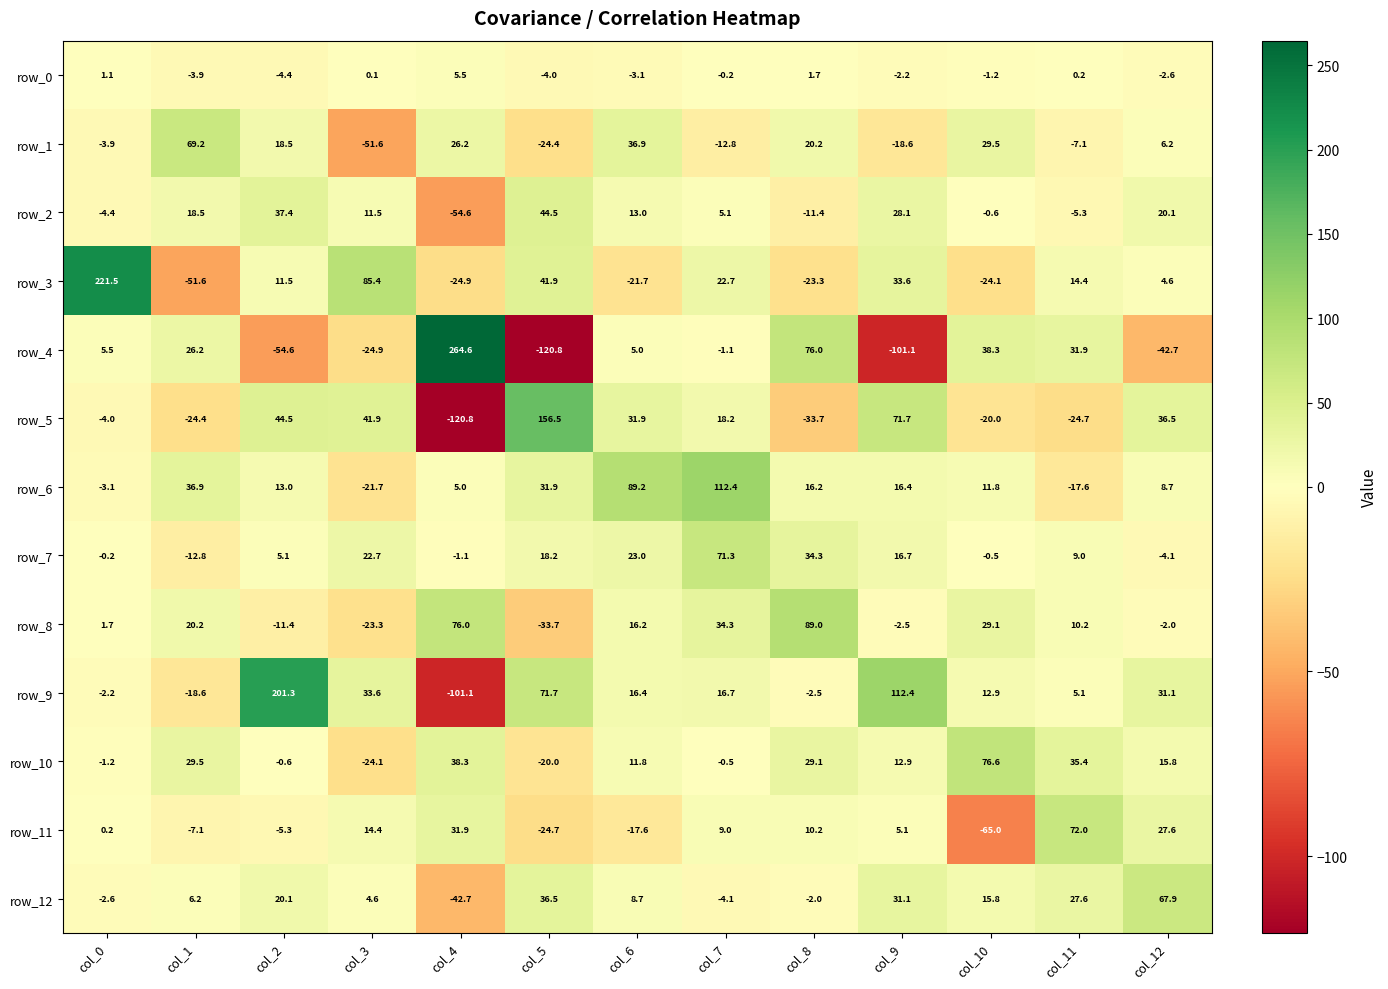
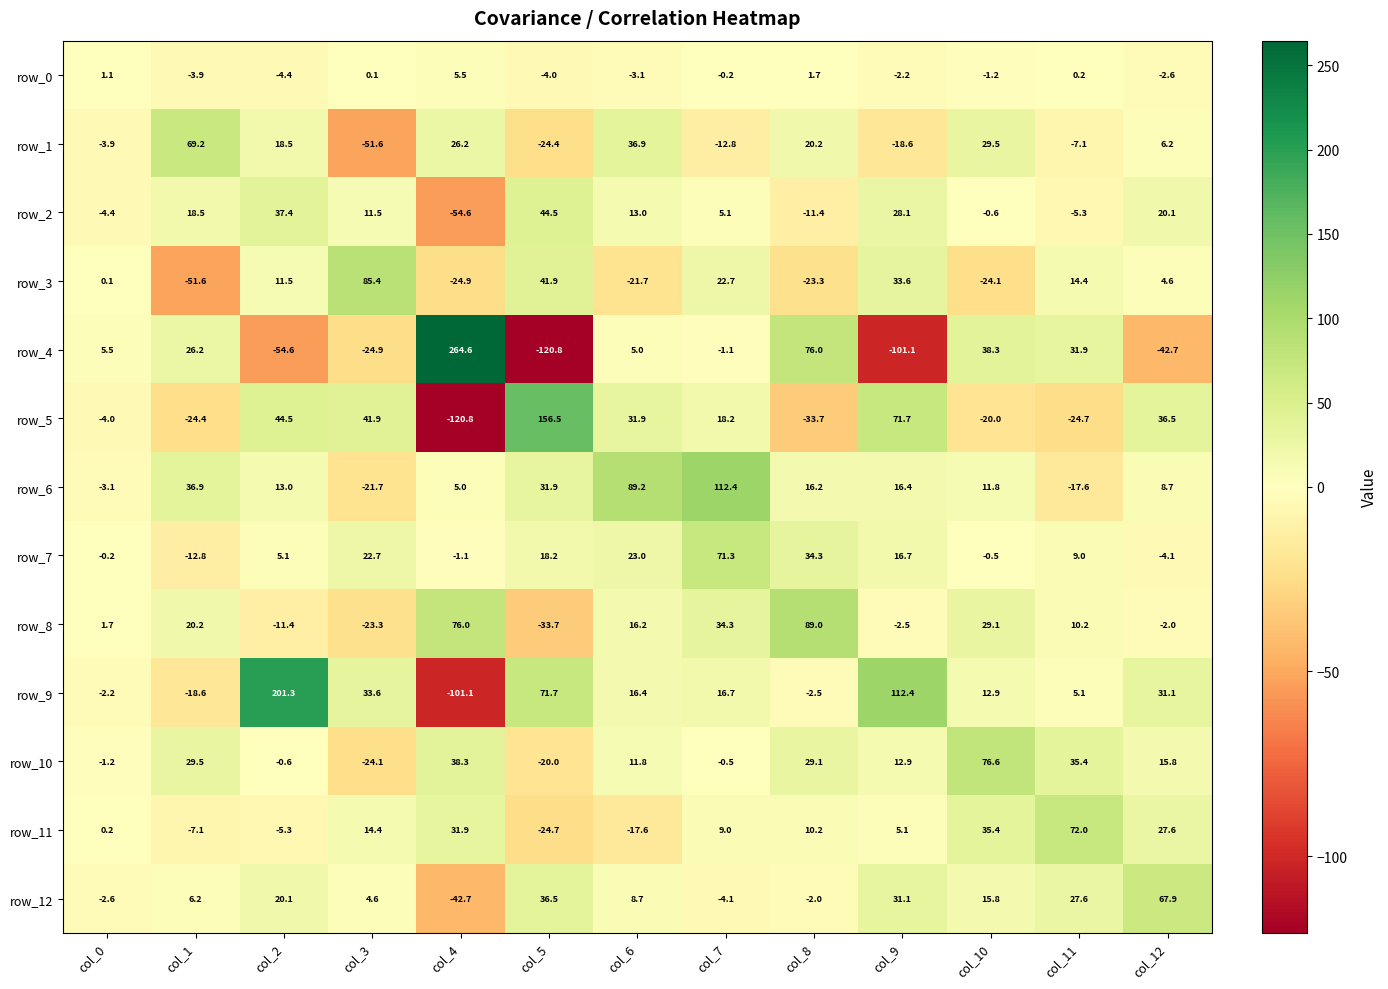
row_3, col_0: 221.5 -> 0.1
row_11, col_10: -65.0 -> 35.4
